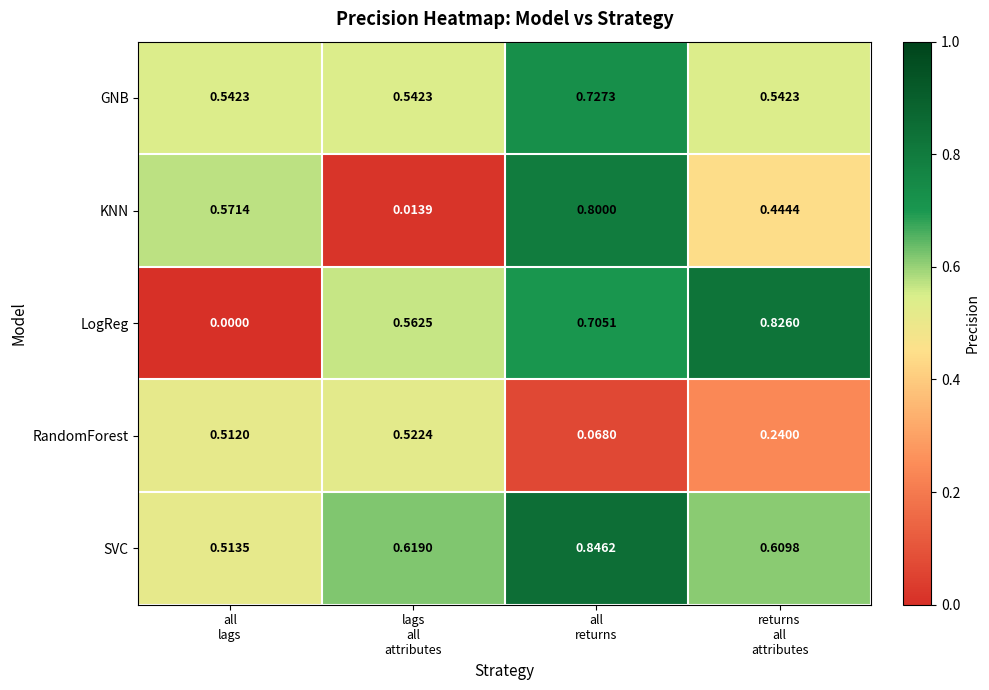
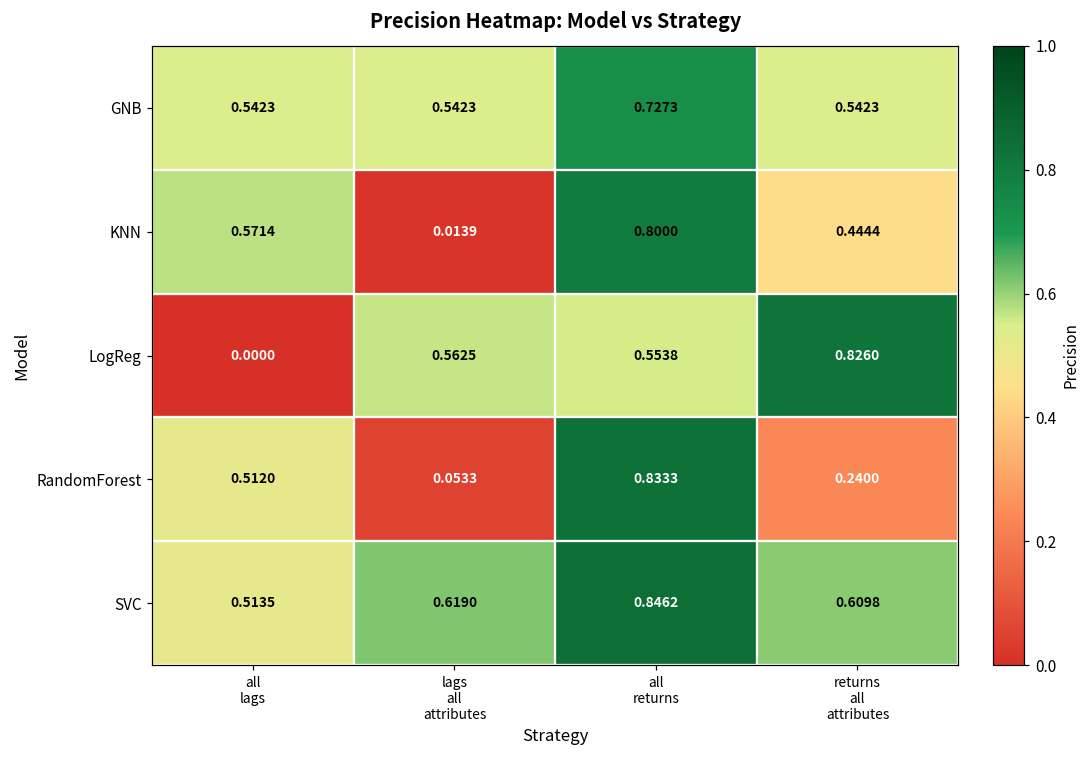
LogReg, all returns: 0.7051 -> 0.5538
RandomForest, lags all attributes: 0.5224 -> 0.0533
RandomForest, all returns: 0.0680 -> 0.8333
